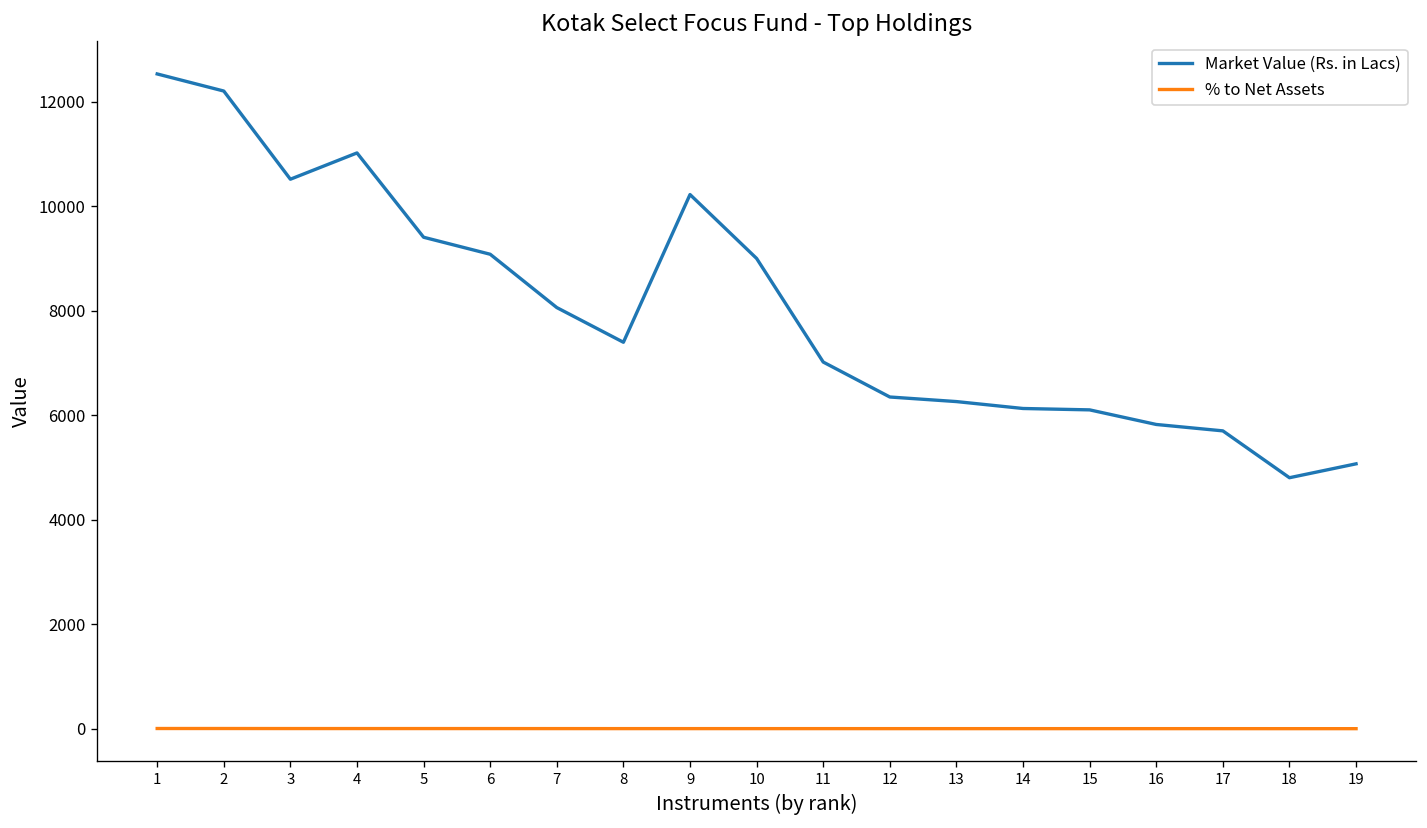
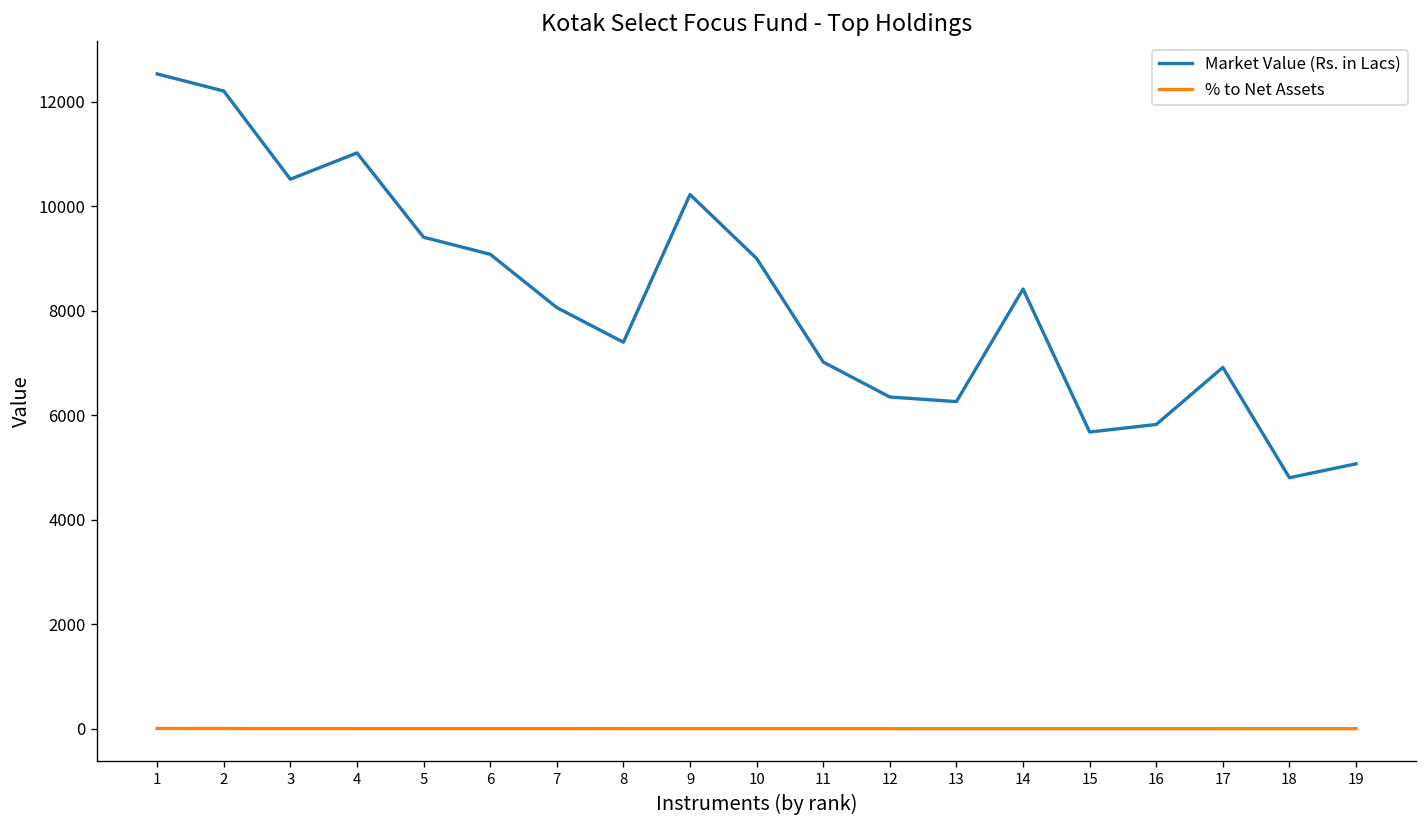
Market Value (Rs. in Lacs), 14: 6100 -> 8400
Market Value (Rs. in Lacs), 15: 6100 -> 5700
Market Value (Rs. in Lacs), 17: 5700 -> 6900
